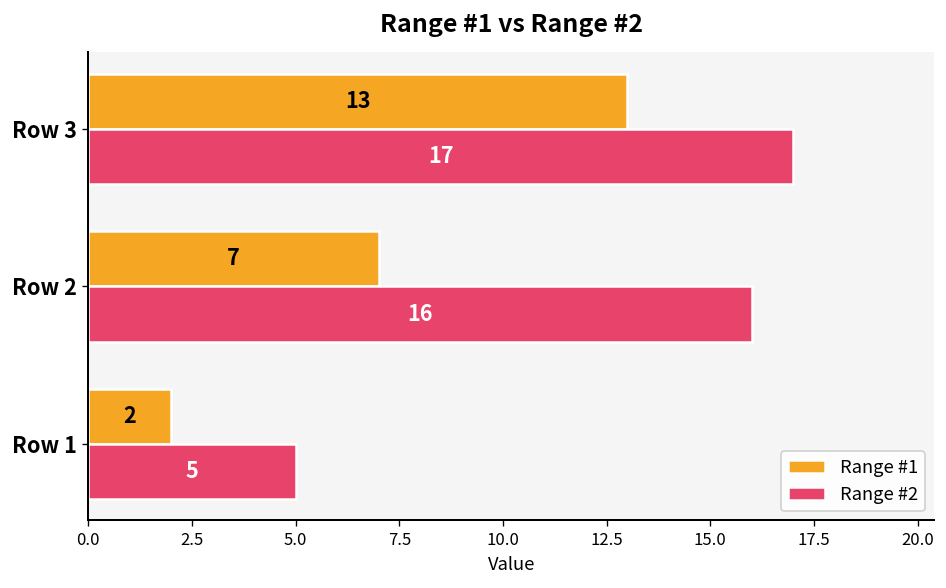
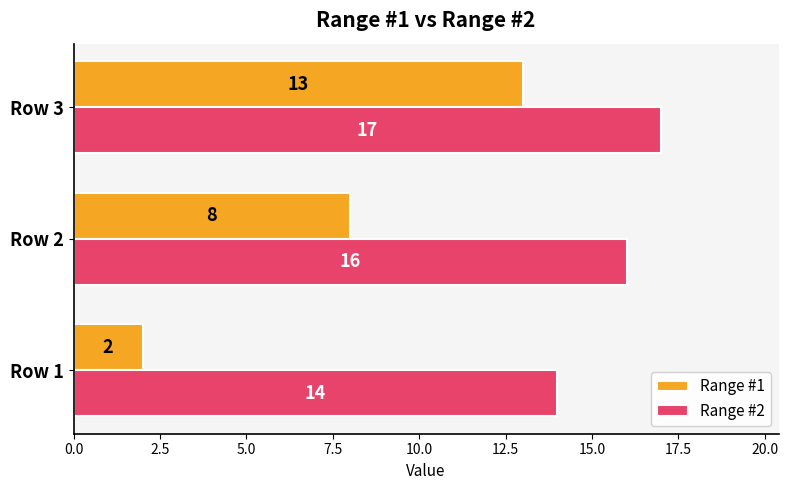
Range #1, Row 2: 7 -> 8
Range #2, Row 1: 5 -> 14
